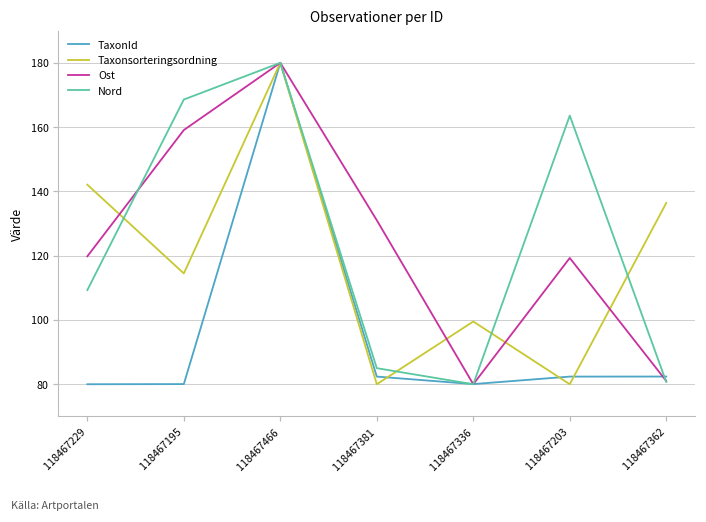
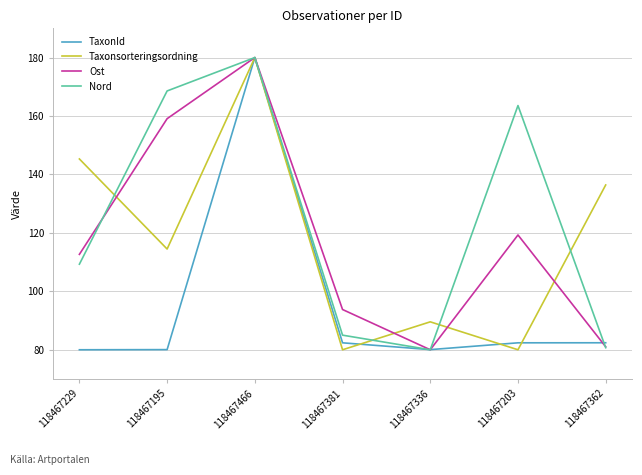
Taxonsorteringsordning, 118467229: 142 -> 145
Ost, 118467229: 120 -> 113
Ost, 118467381: 131 -> 94
Taxonsorteringsordning, 118467336: 100 -> 90
